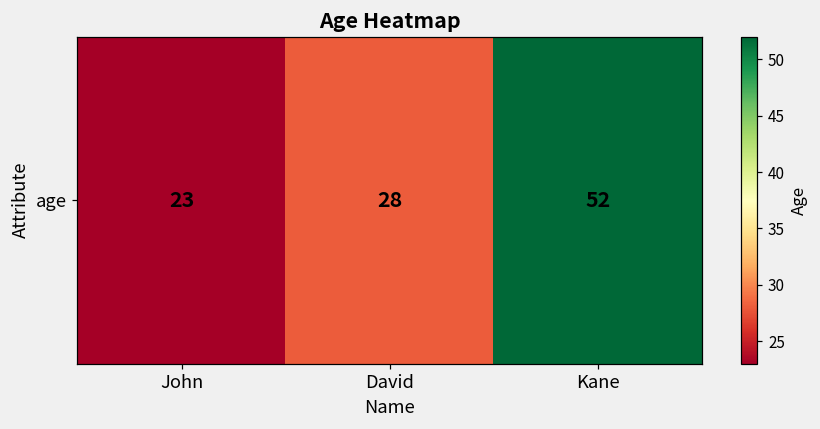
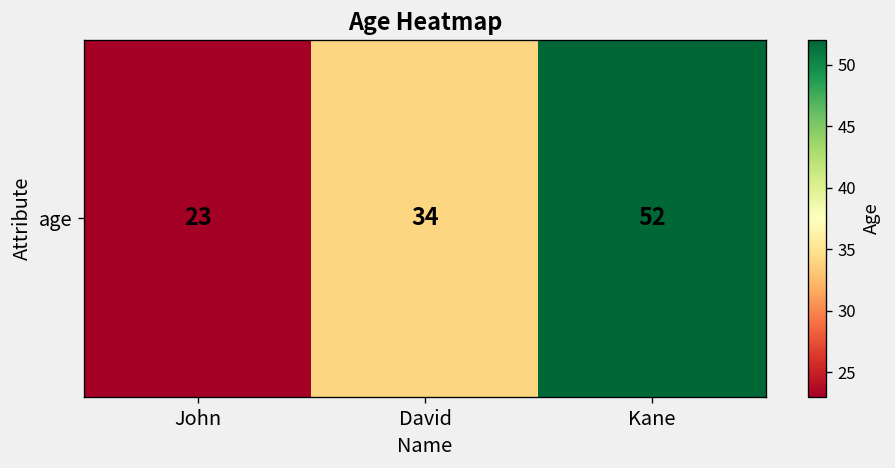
age, David: 28 -> 34
